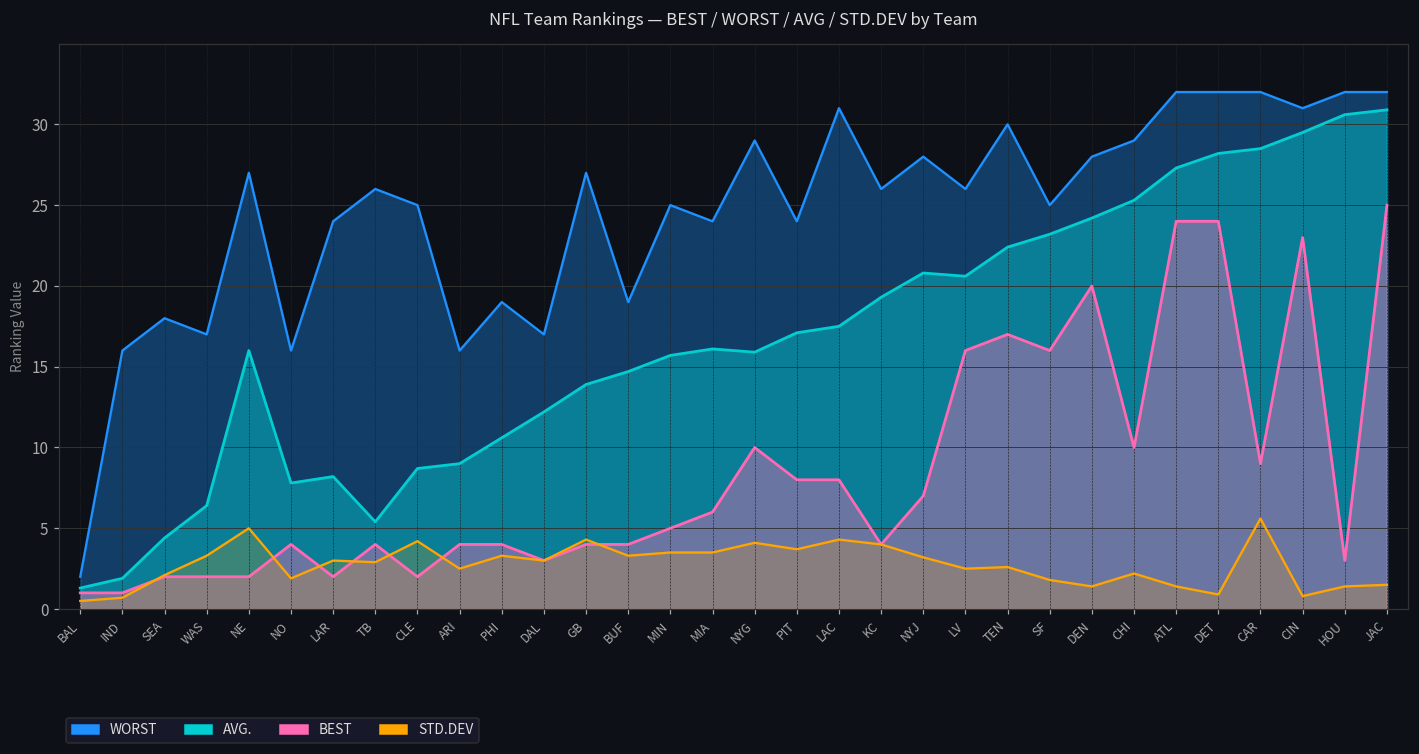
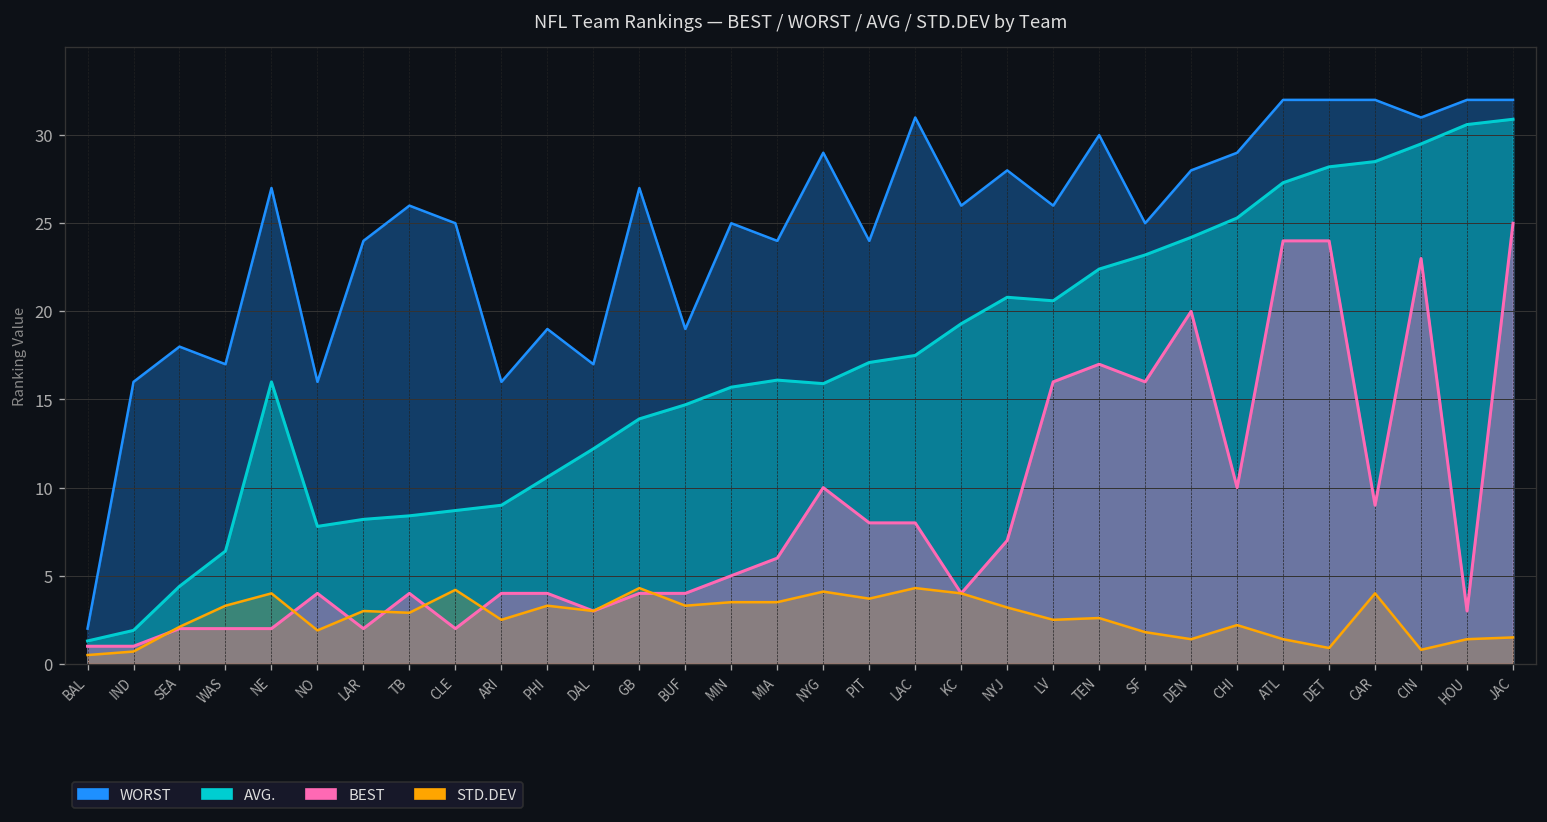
STD.DEV, NE: 5 -> 4
AVG., TB: 5.4 -> 8.4
STD.DEV, CAR: 5.6 -> 4.0
